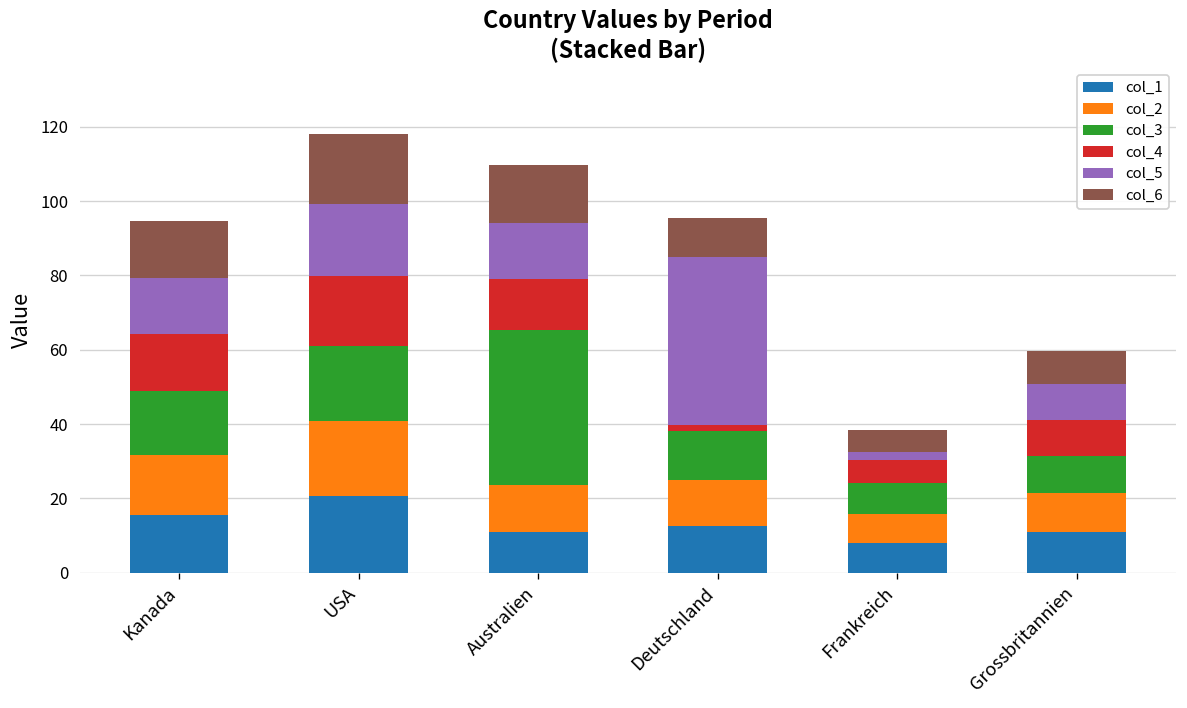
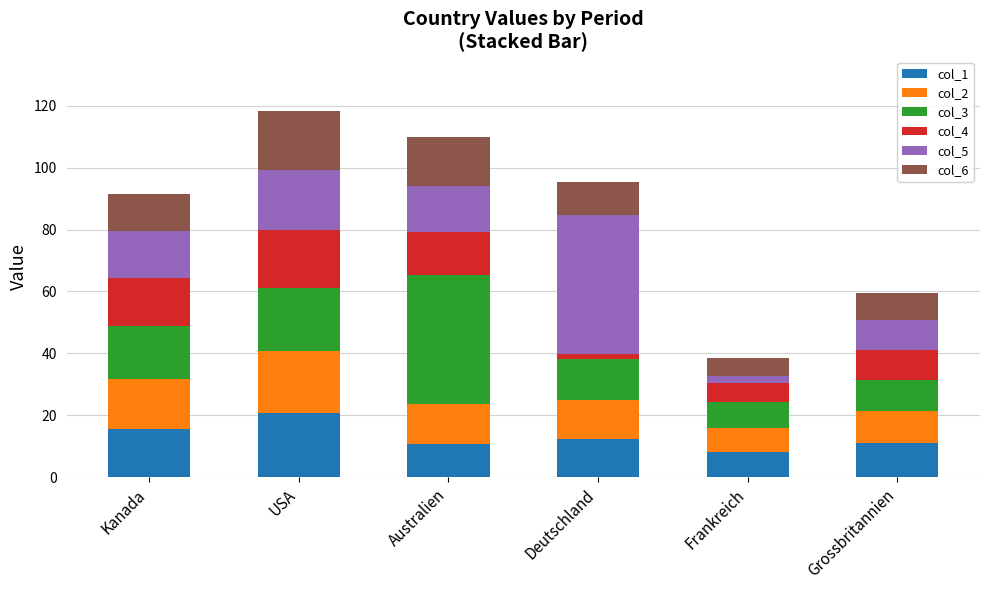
col_6, Kanada: 15 -> 12
